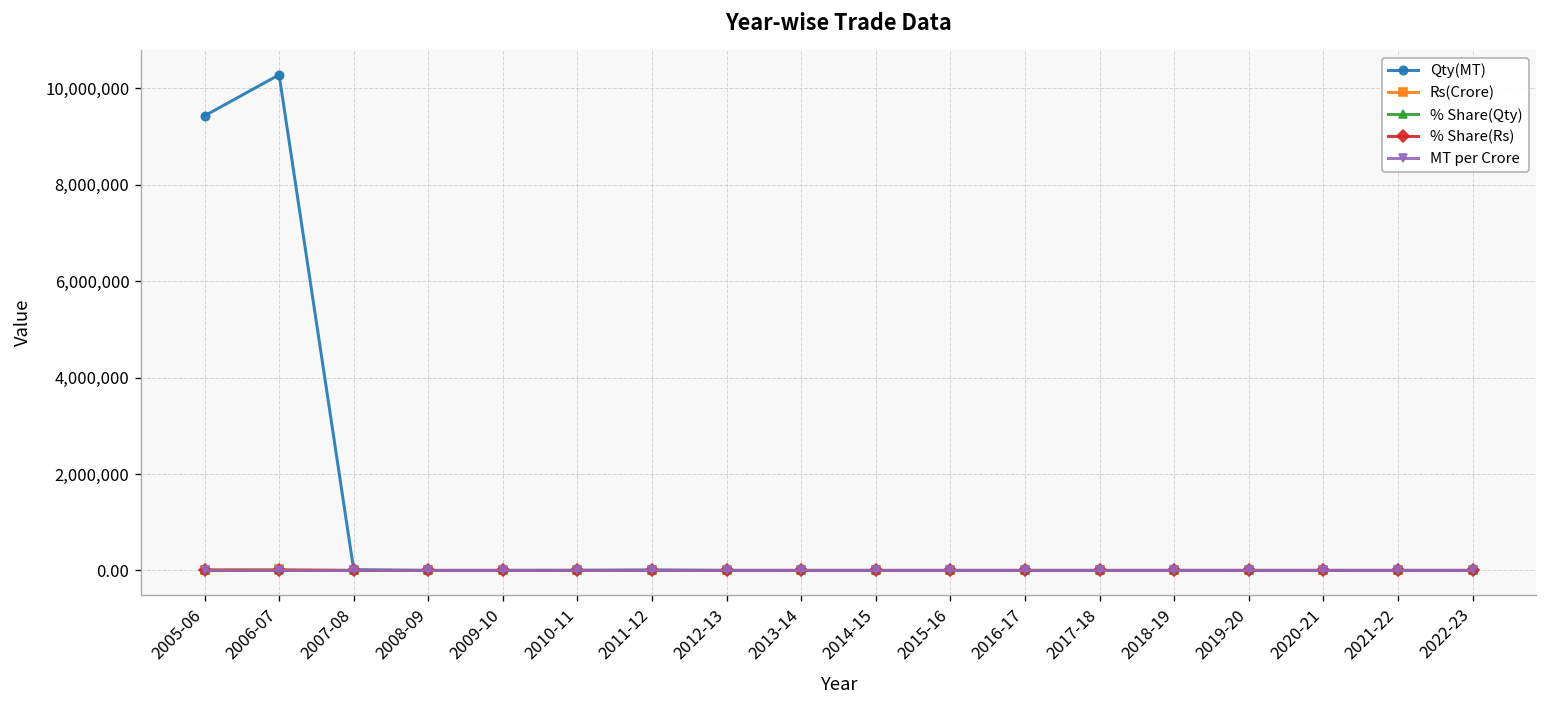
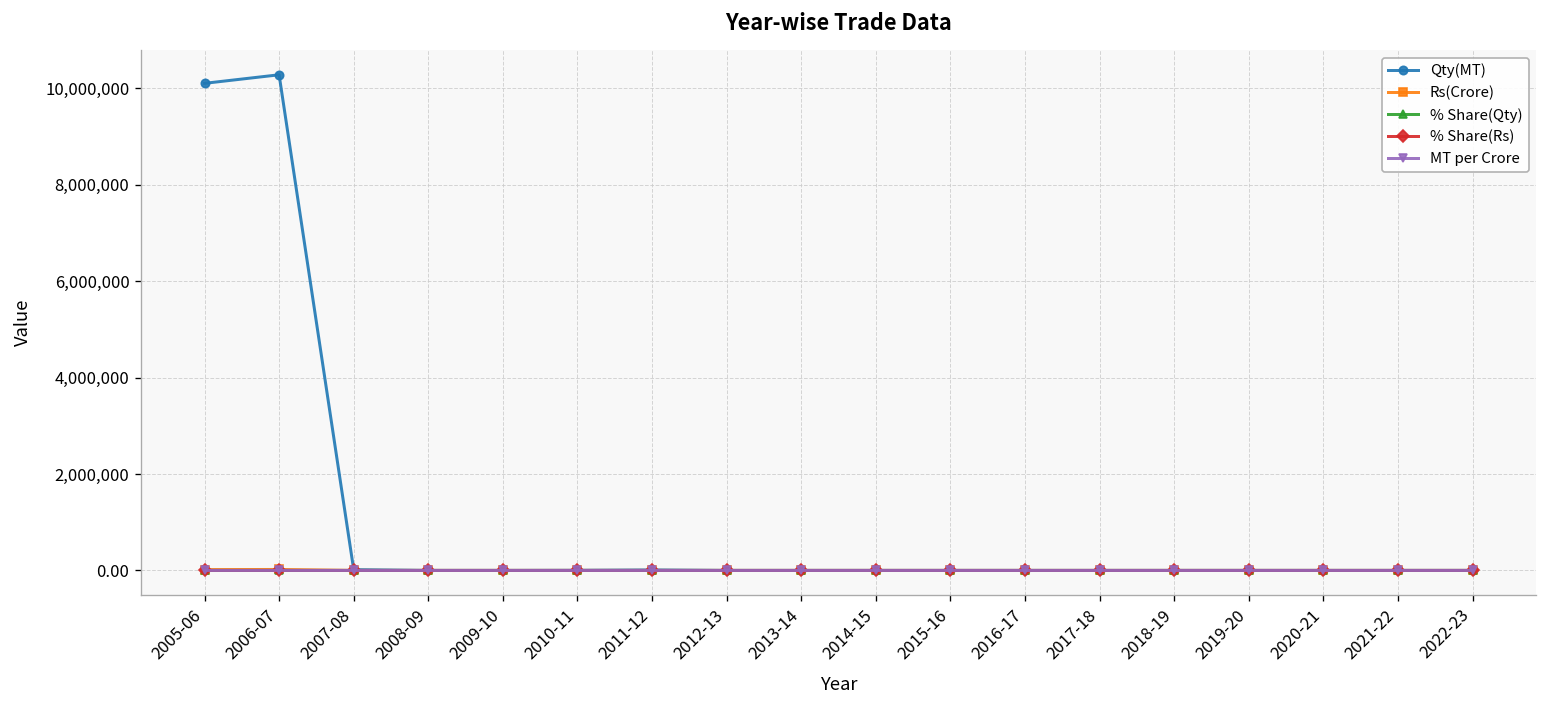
Qty(MT), 2005-06: 9,400,000 -> 10,100,000
